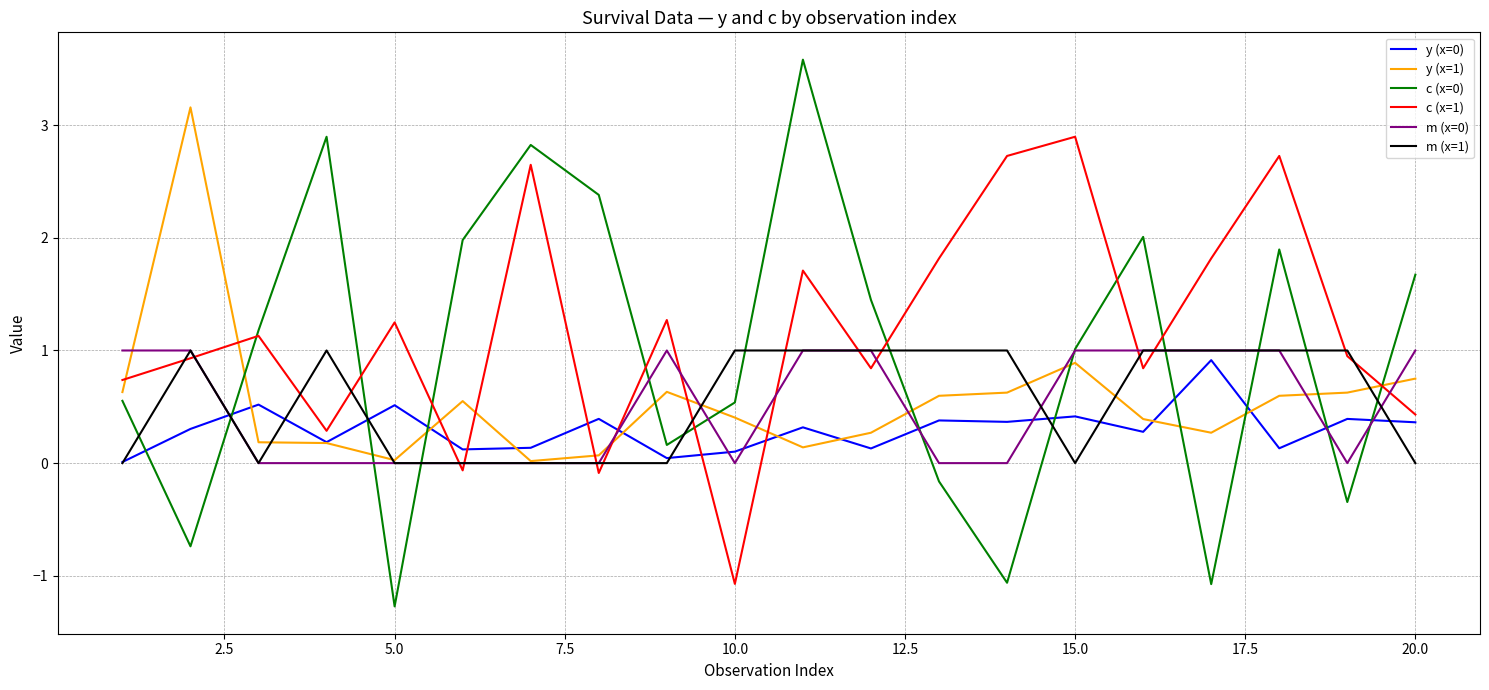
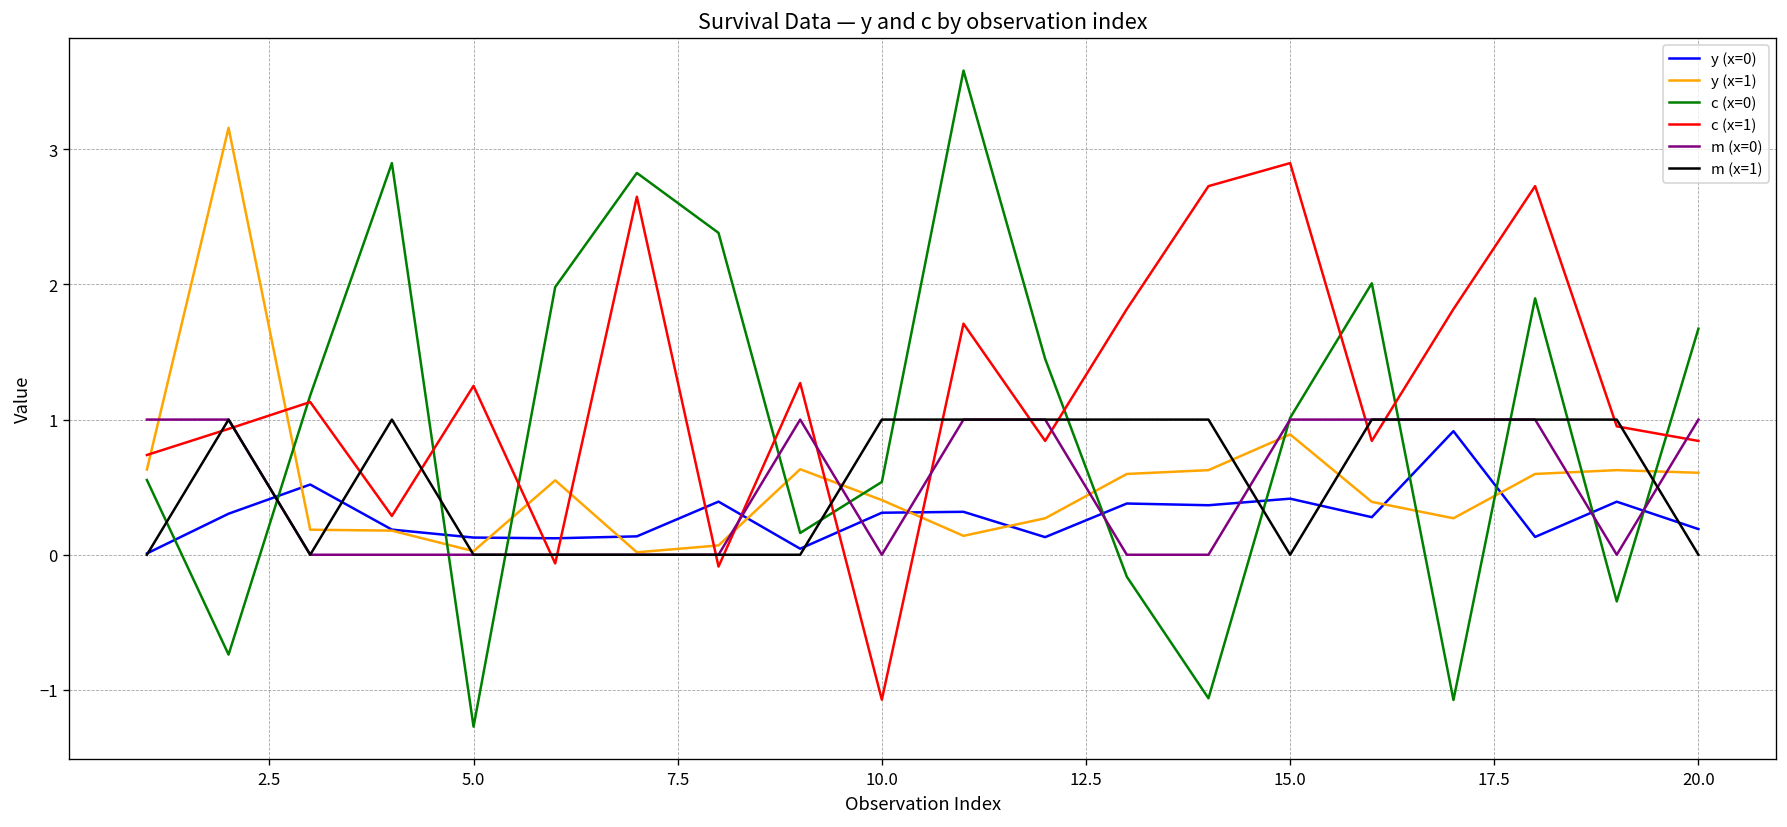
y (x=0), 5.0: 0.51 -> 0.13
y (x=0), 10.0: 0.10 -> 0.31
y (x=0), 20.0: 0.36 -> 0.19
y (x=1), 20.0: 0.75 -> 0.61
c (x=1), 20.0: 0.43 -> 0.84
